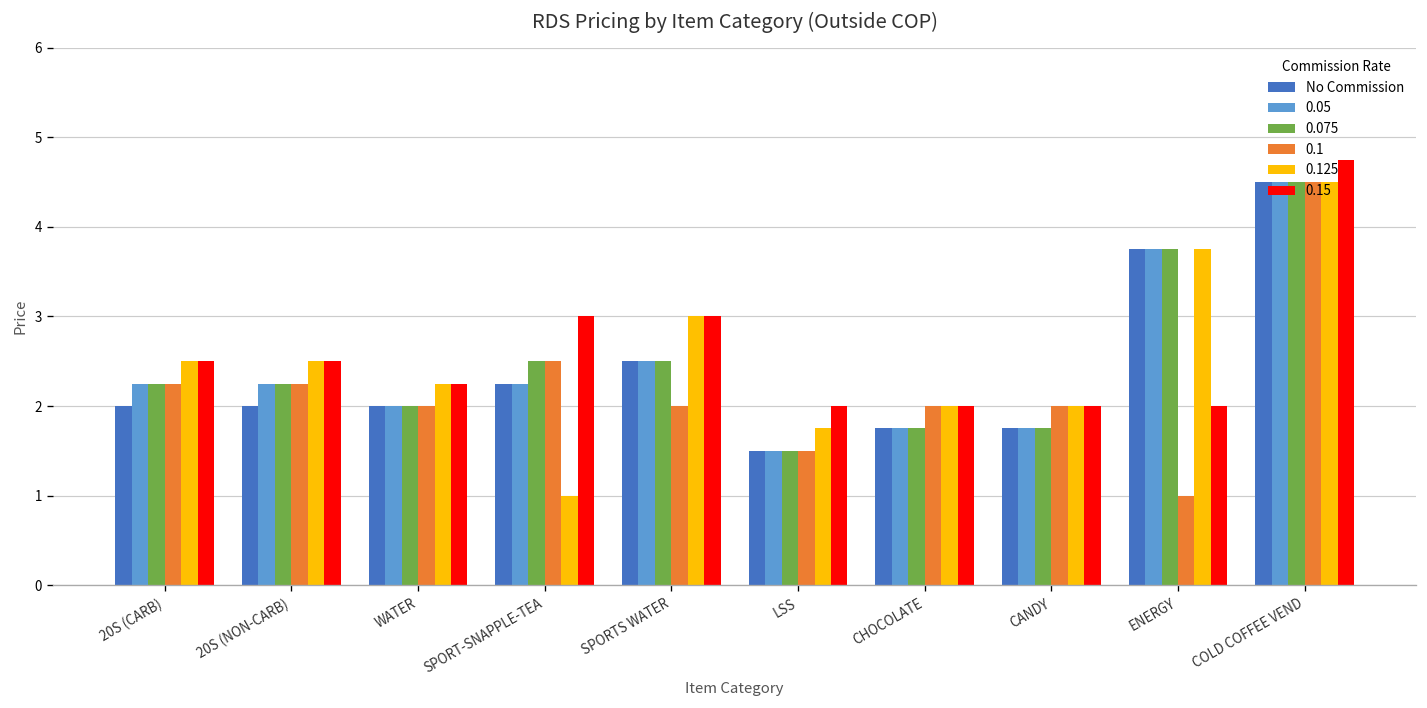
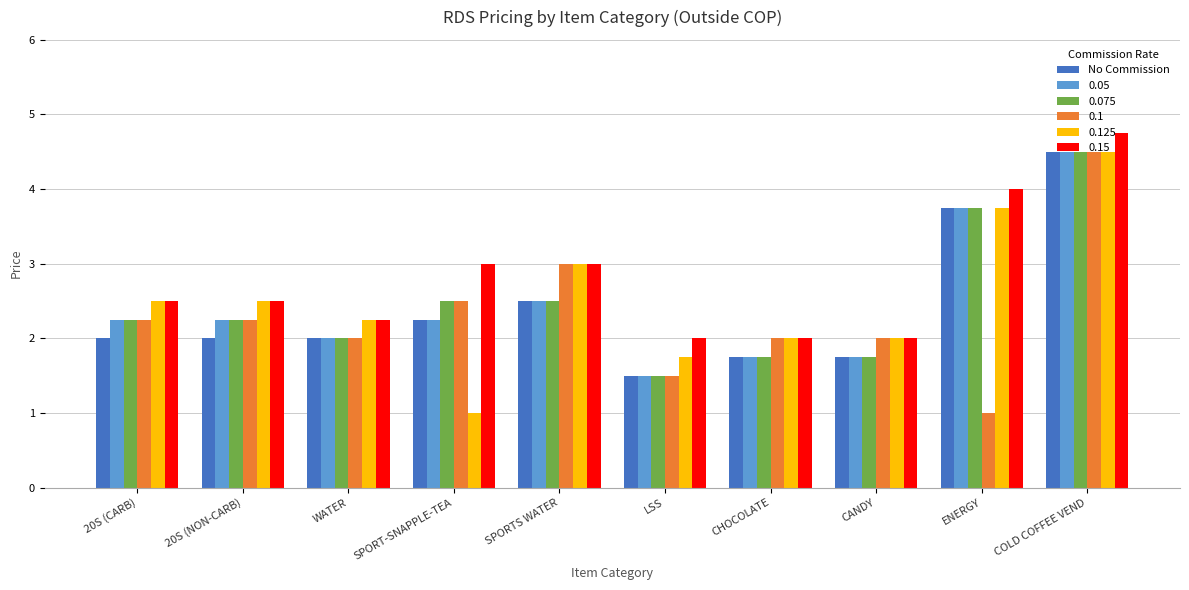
0.1, SPORTS WATER: 2 -> 3
0.15, ENERGY: 2 -> 4
